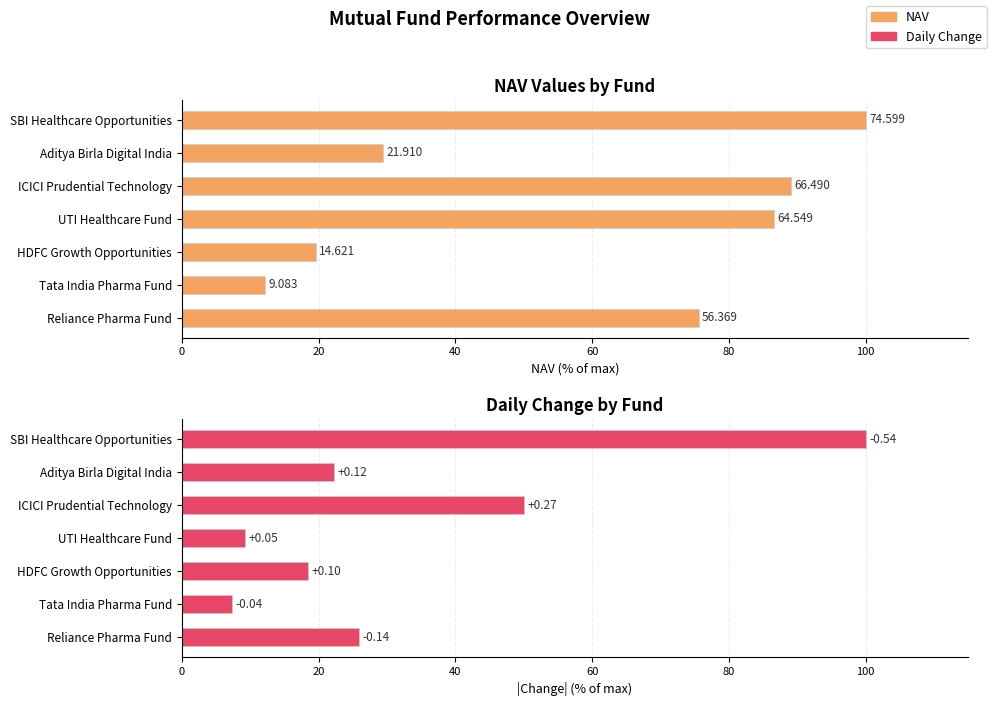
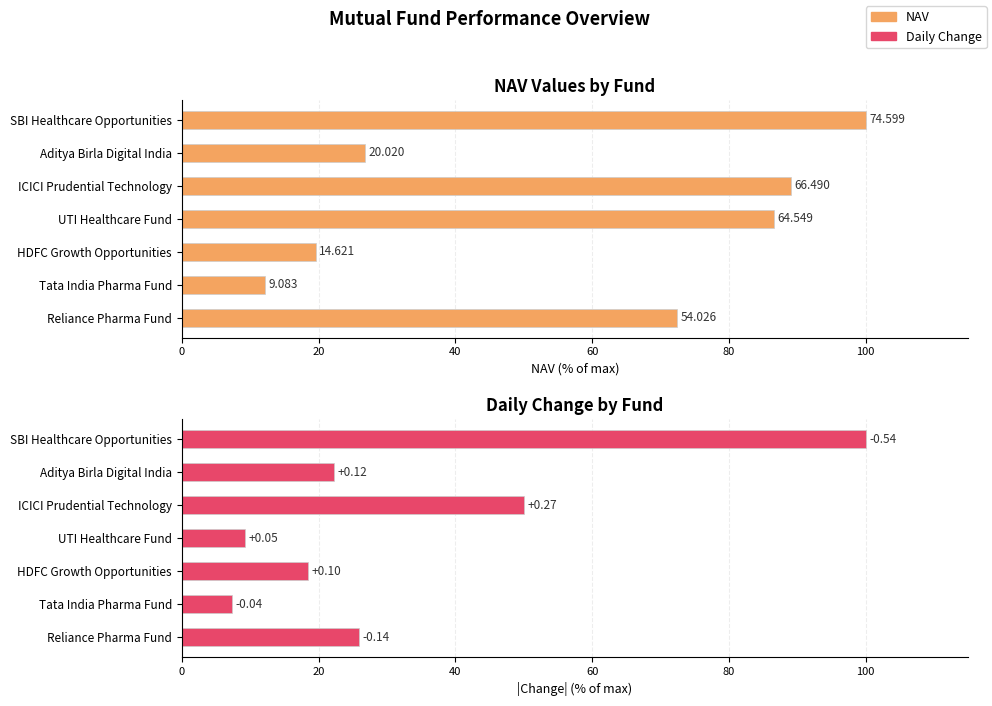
NAV Values by Fund, Aditya Birla Digital India: 21.910 -> 20.020
NAV Values by Fund, Reliance Pharma Fund: 56.369 -> 54.026
